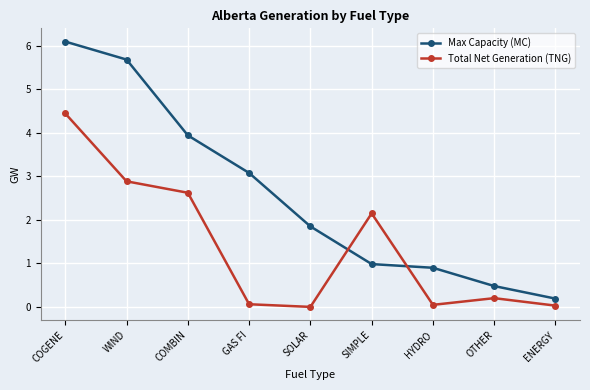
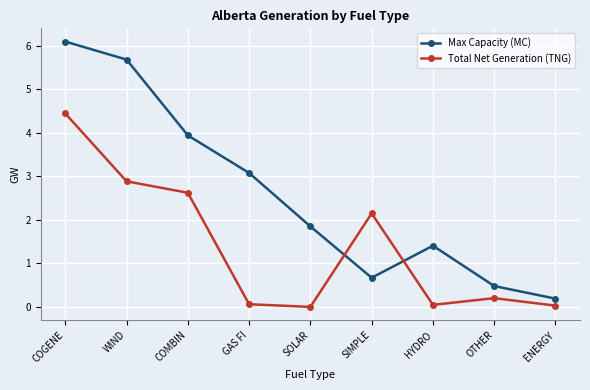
Max Capacity (MC), SIMPLE: 1.0 -> 0.7
Max Capacity (MC), HYDRO: 0.9 -> 1.4
